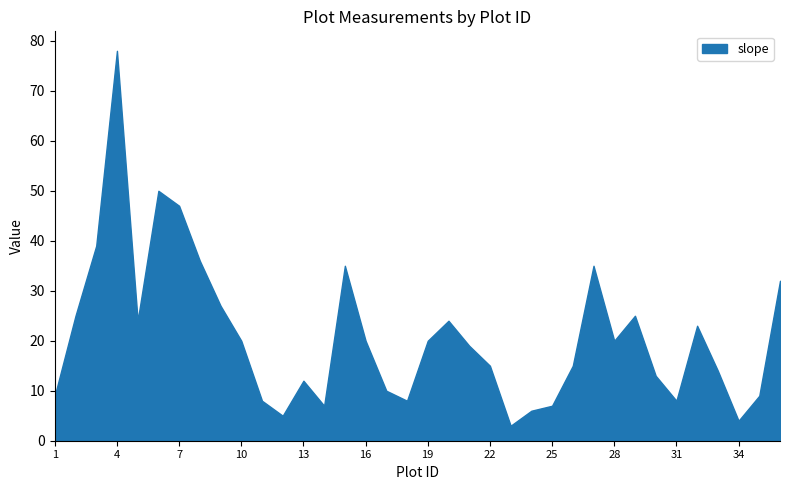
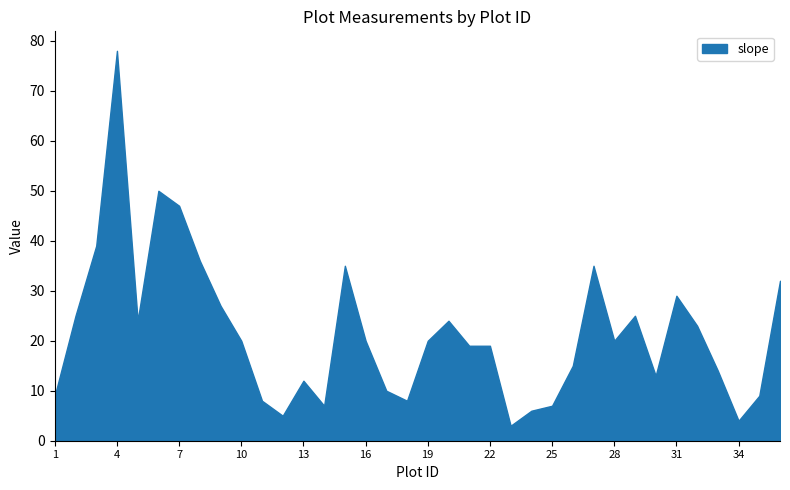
22: 15 -> 19
31: 8 -> 29
